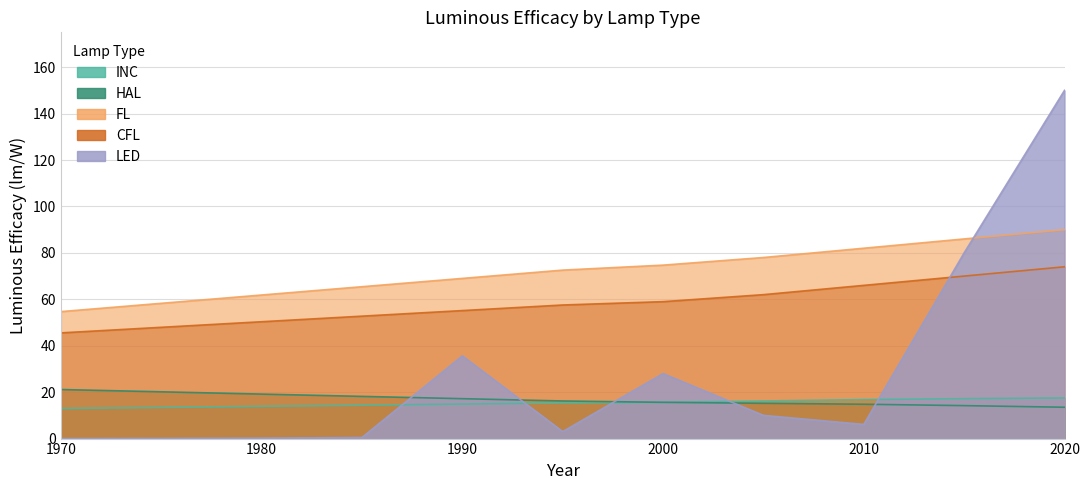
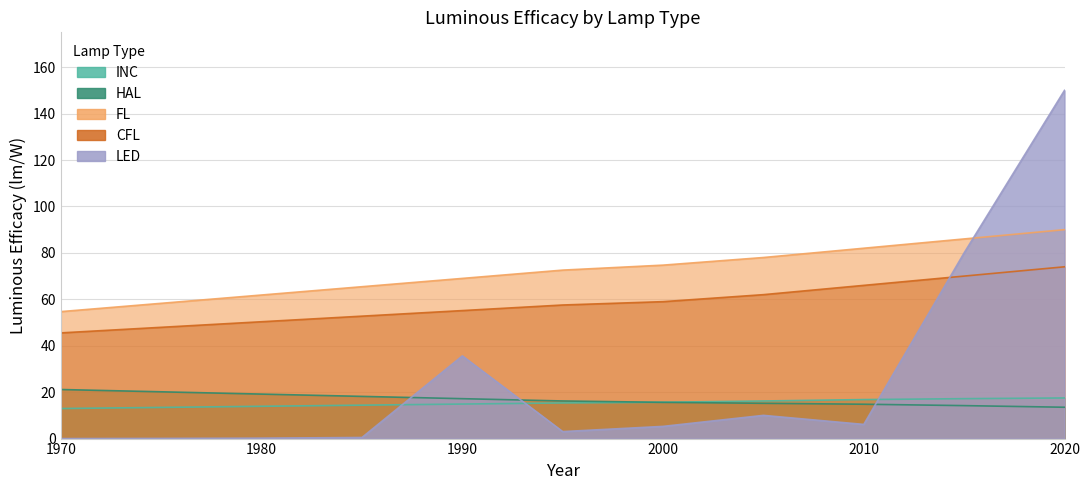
LED, 2000: 28 -> 5
